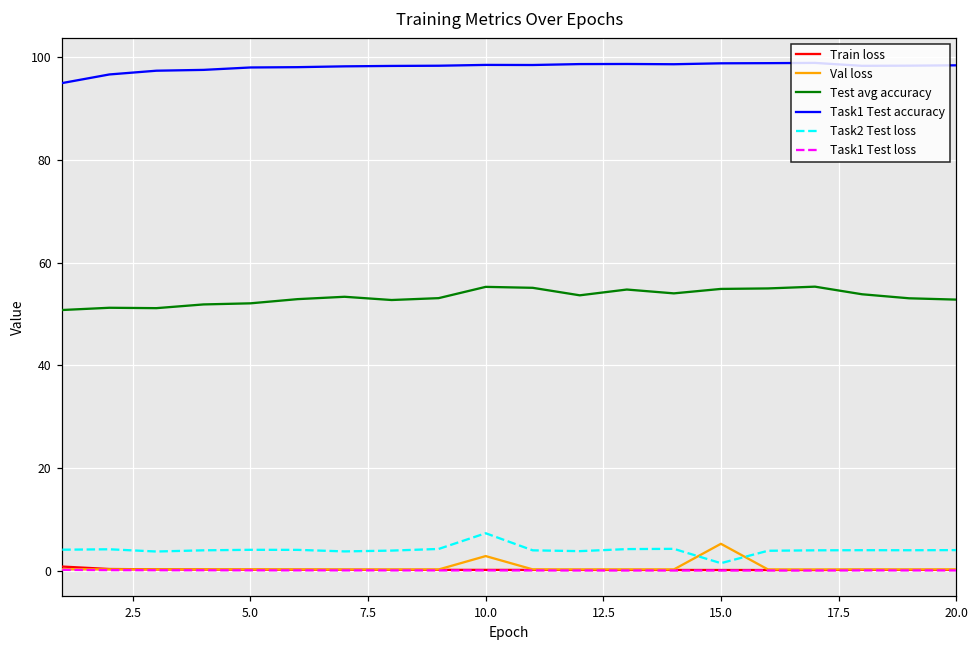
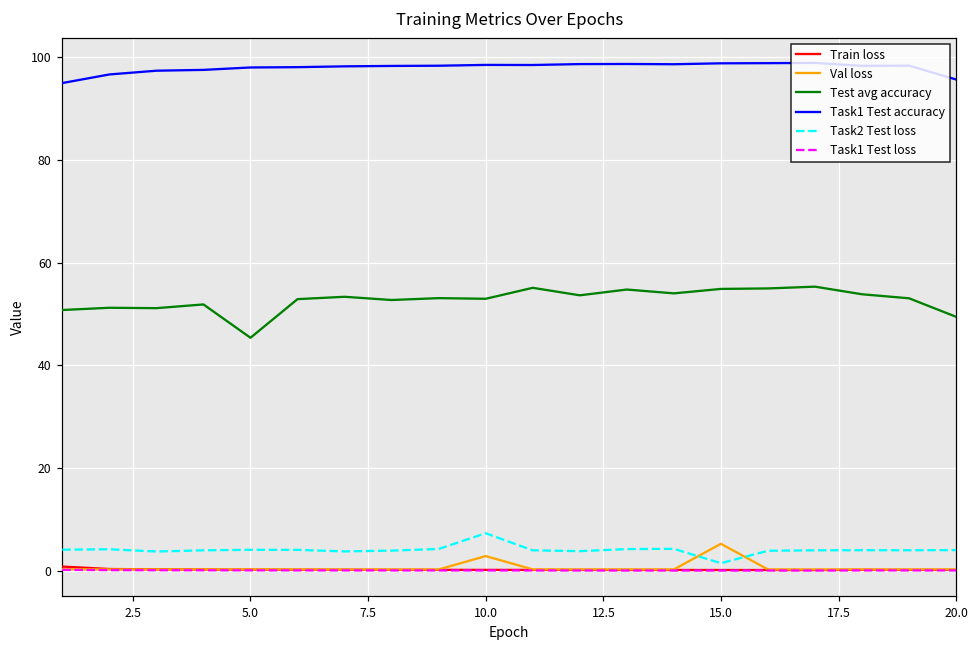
Test avg accuracy, 5.0: 52 -> 45
Test avg accuracy, 10.0: 55 -> 53
Test avg accuracy, 20.0: 53 -> 49
Task1 Test accuracy, 20.0: 98 -> 96
